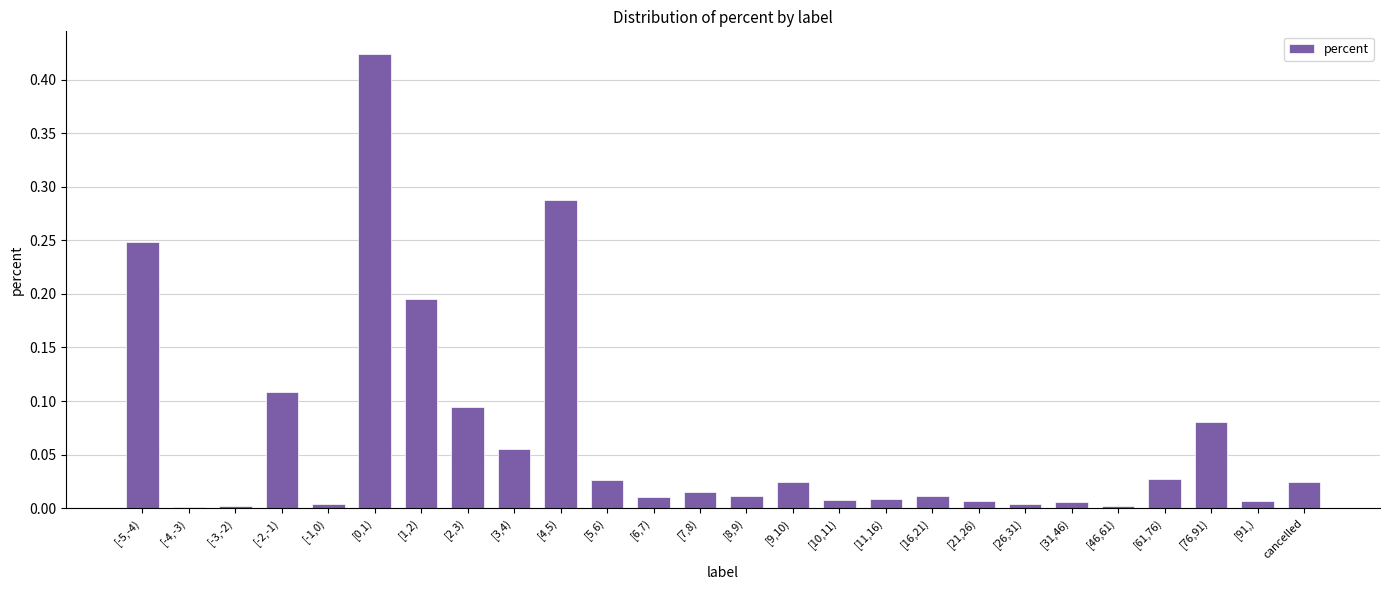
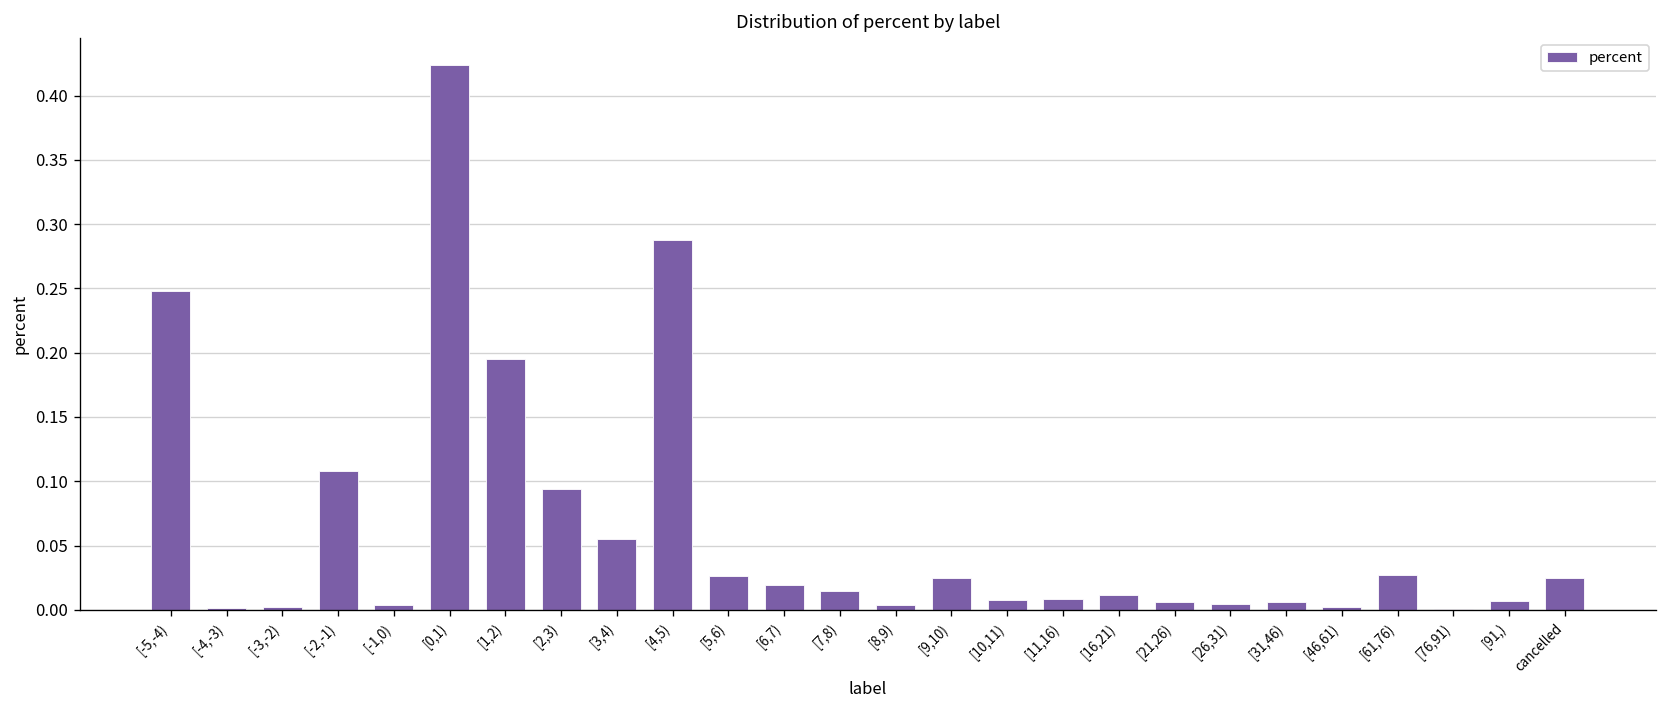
[6,7): 0.011 -> 0.020
[8,9): 0.012 -> 0.004
[76,91): 0.080 -> 0.001
